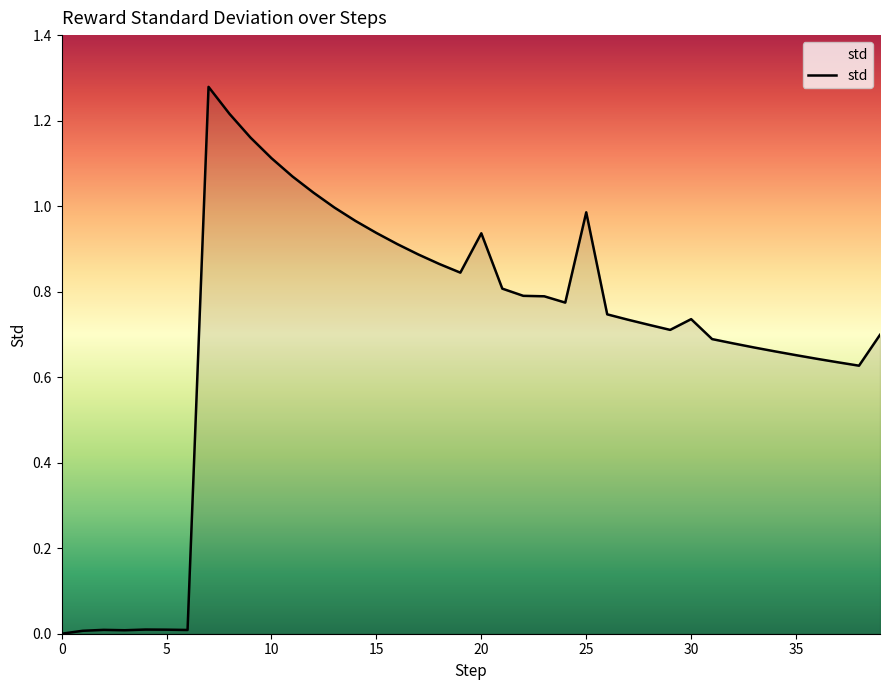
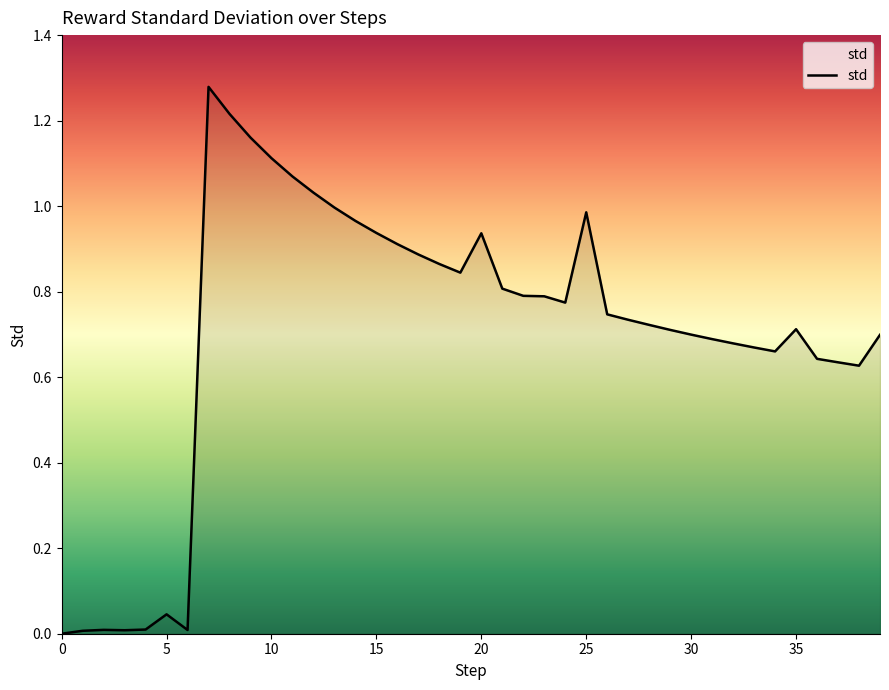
5: 0.01 -> 0.05
30: 0.74 -> 0.70
35: 0.65 -> 0.71
